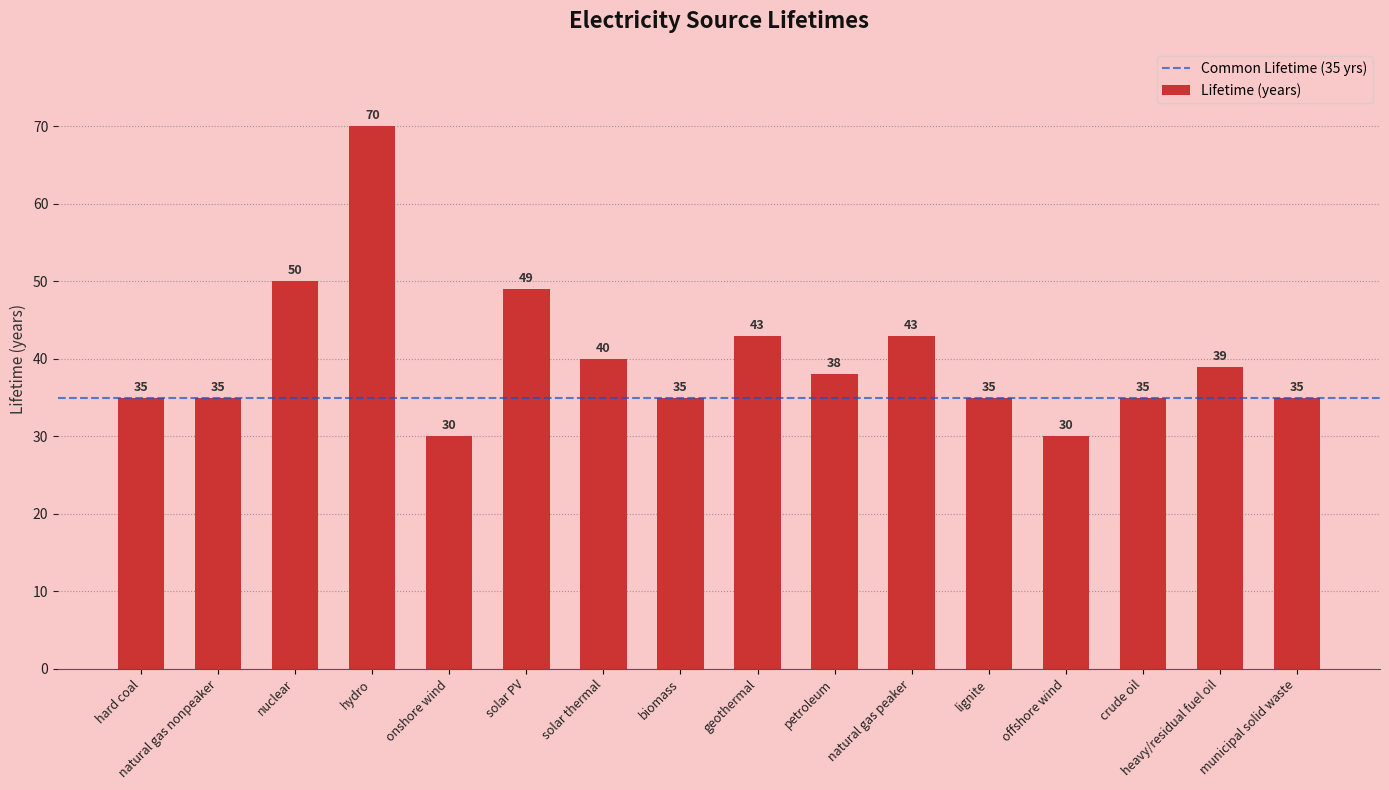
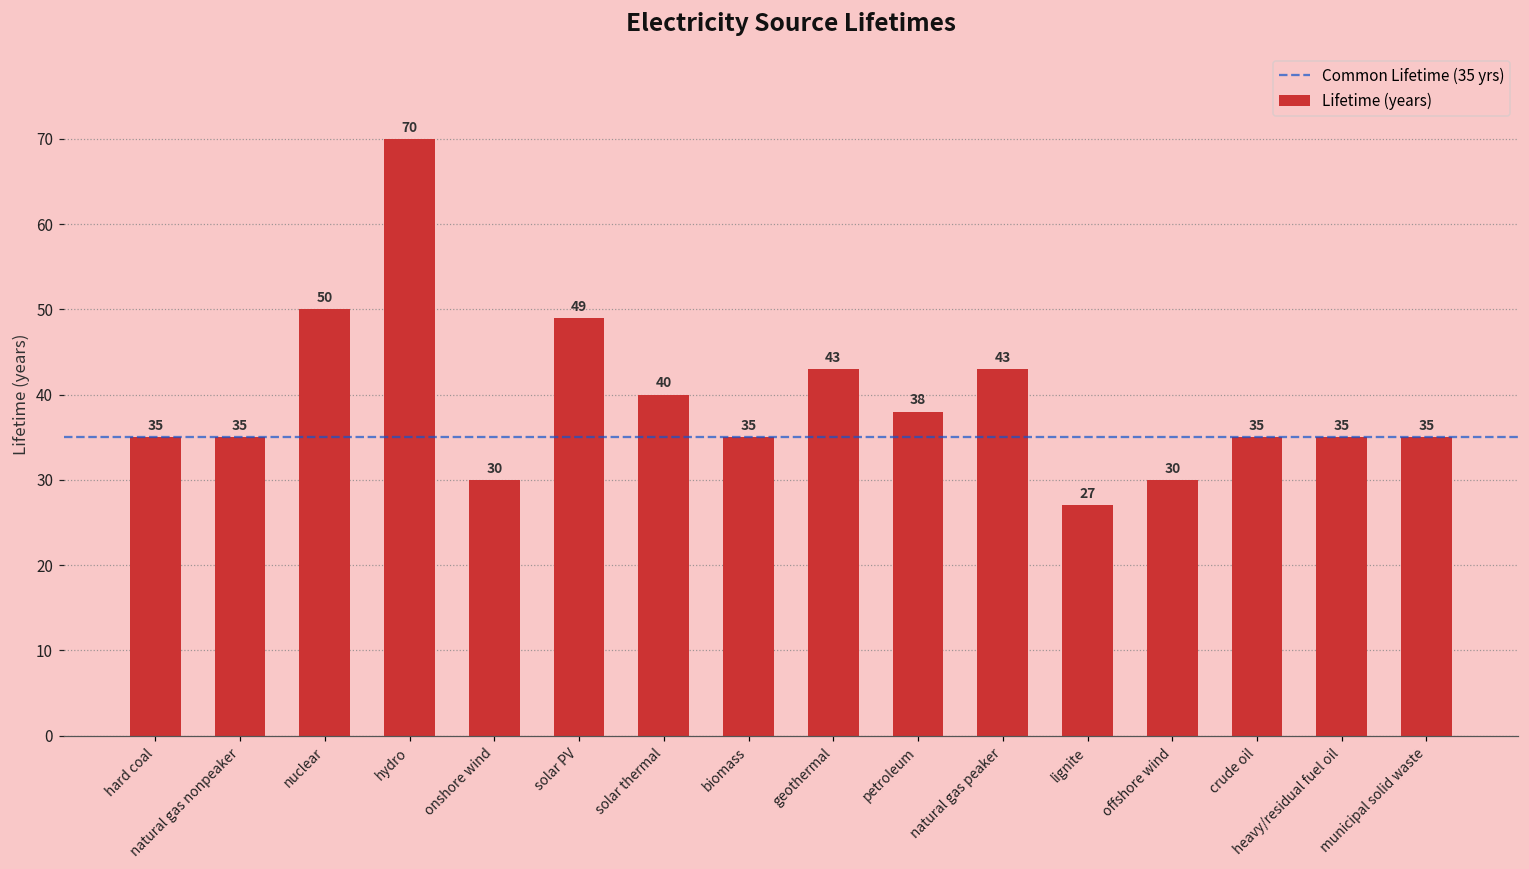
lignite: 35 -> 27
heavy/residual fuel oil: 39 -> 35
